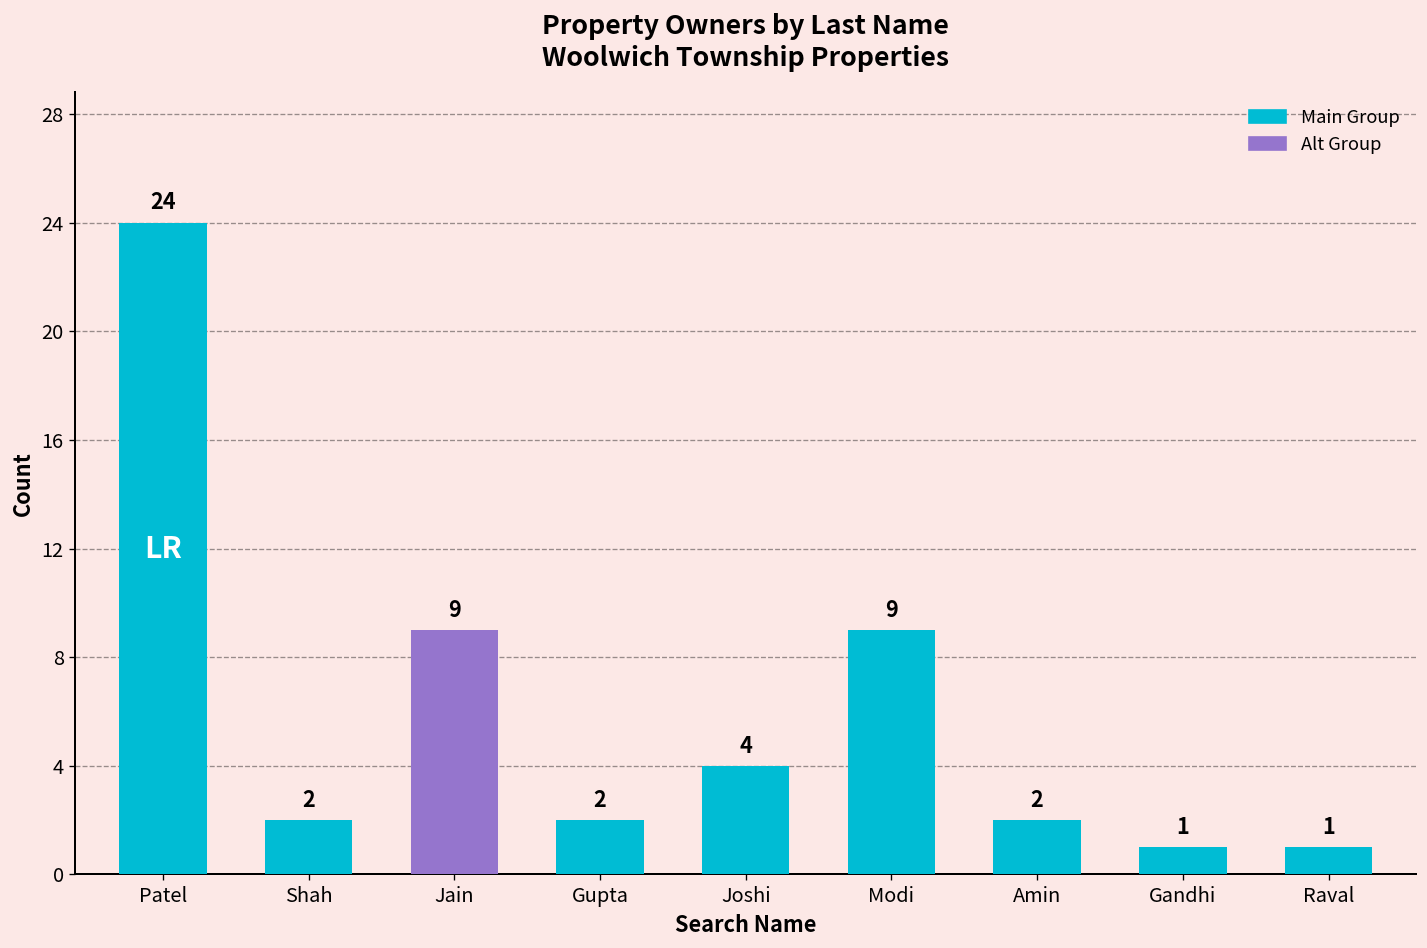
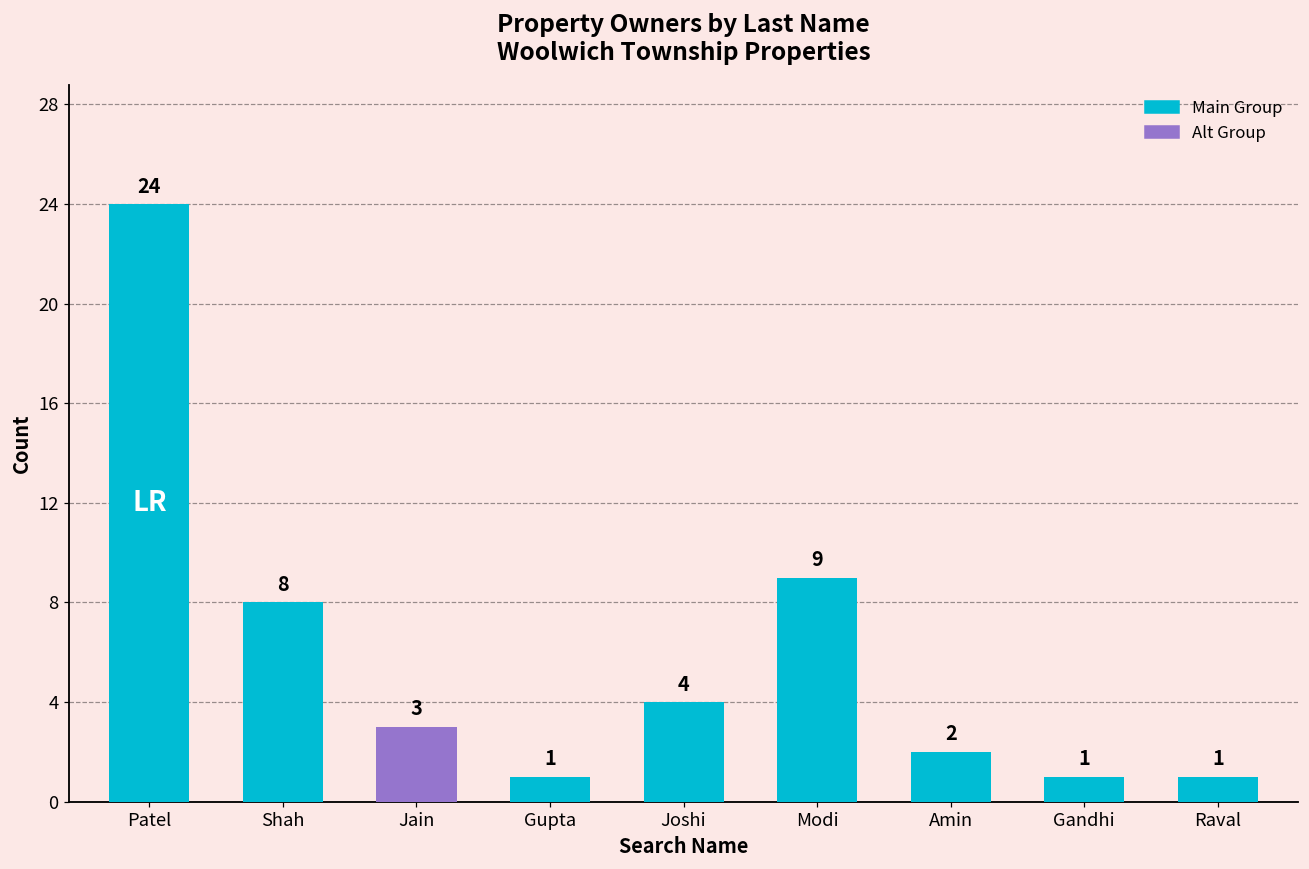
Shah: 2 -> 8
Jain: 9 -> 3
Gupta: 2 -> 1
